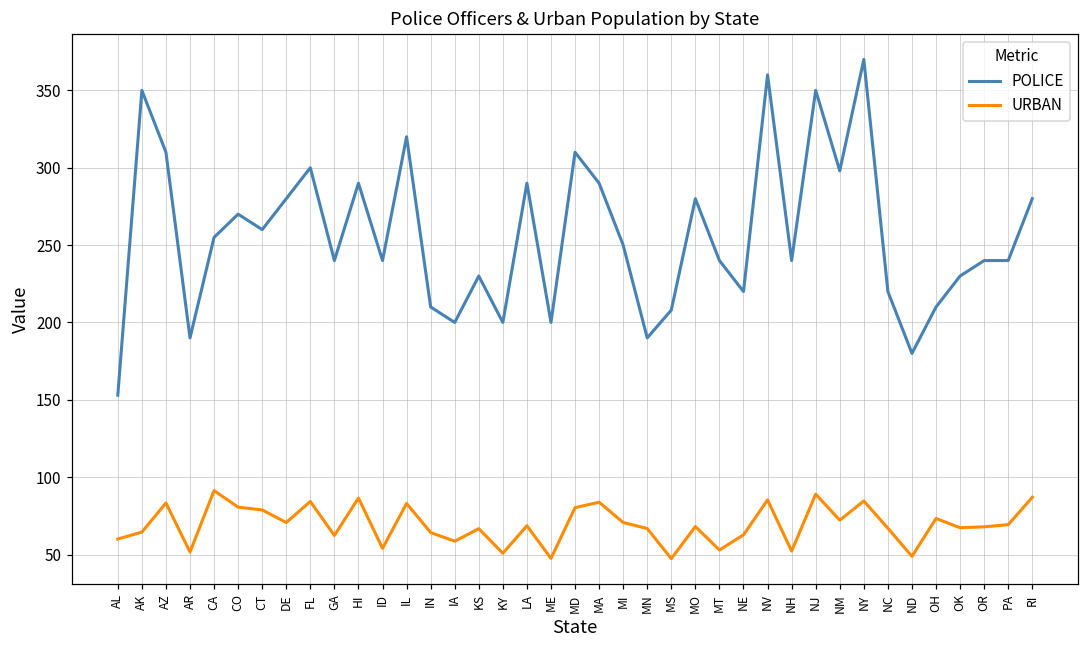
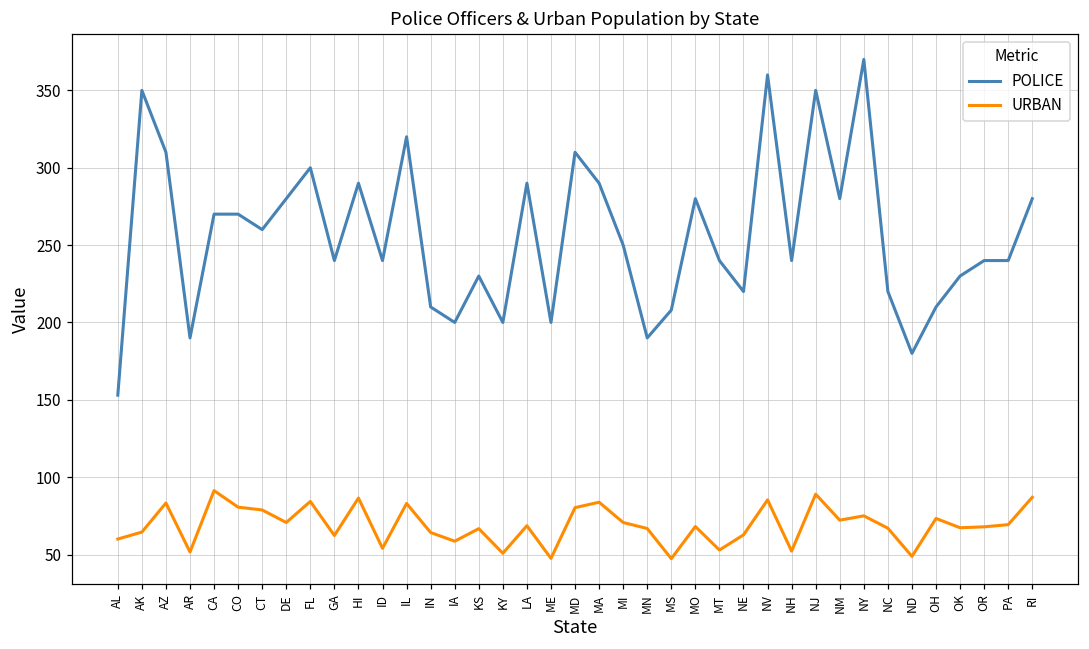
POLICE, CA: 255 -> 270
POLICE, NM: 298 -> 280
URBAN, NY: 85 -> 75
